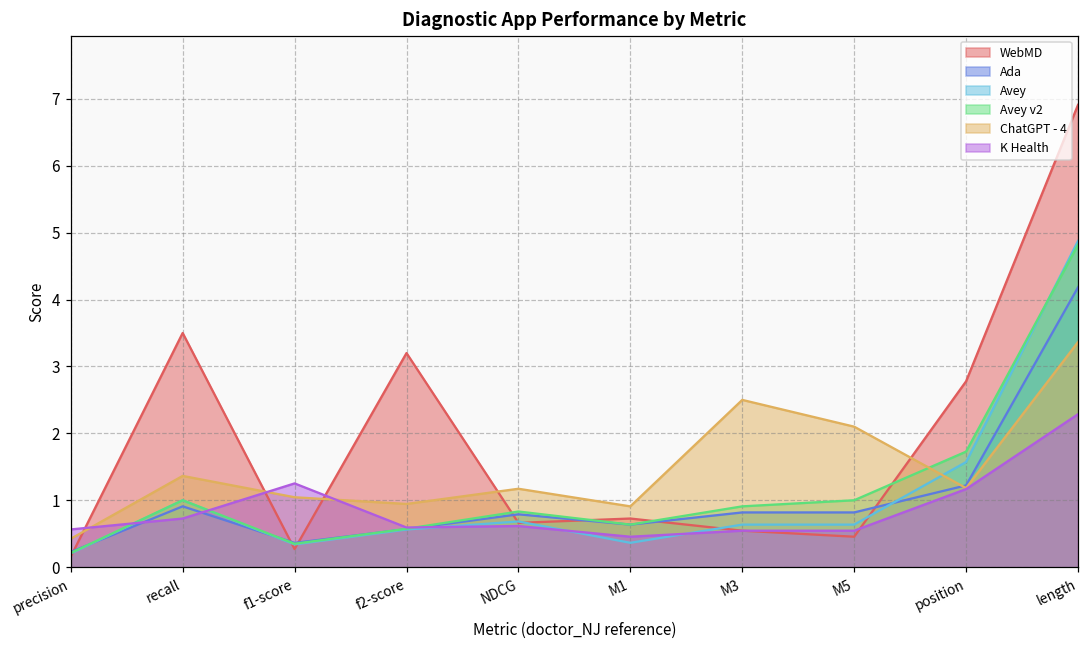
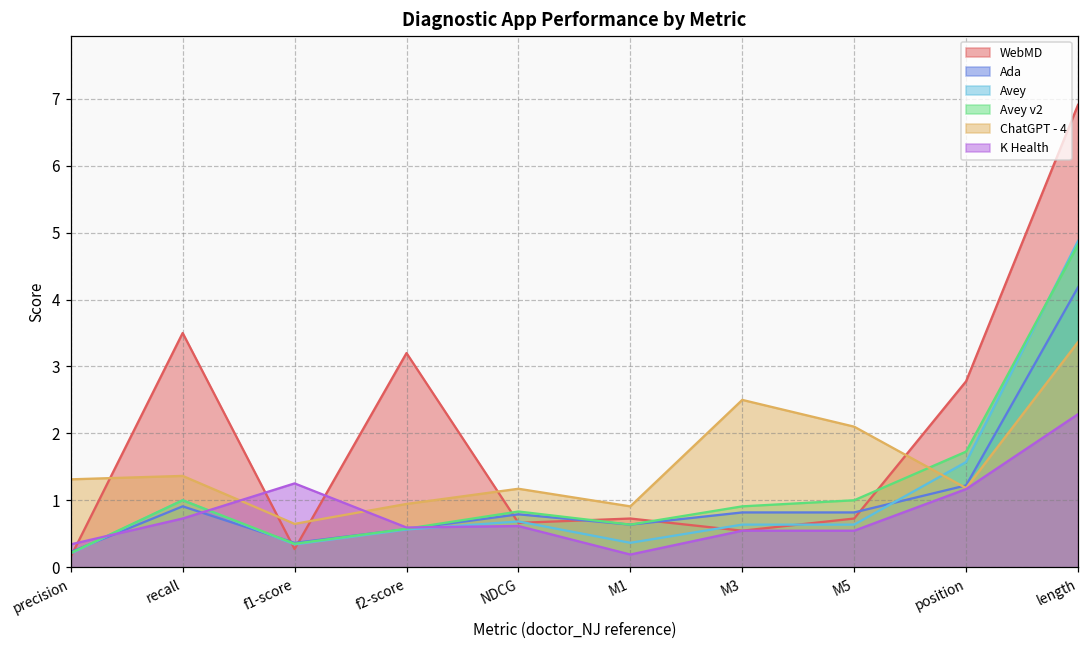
ChatGPT - 4, precision: 0.4 -> 1.3
K Health, precision: 0.6 -> 0.3
ChatGPT - 4, f1-score: 1.0 -> 0.6
K Health, M1: 0.5 -> 0.2
WebMD, M5: 0.5 -> 0.7
